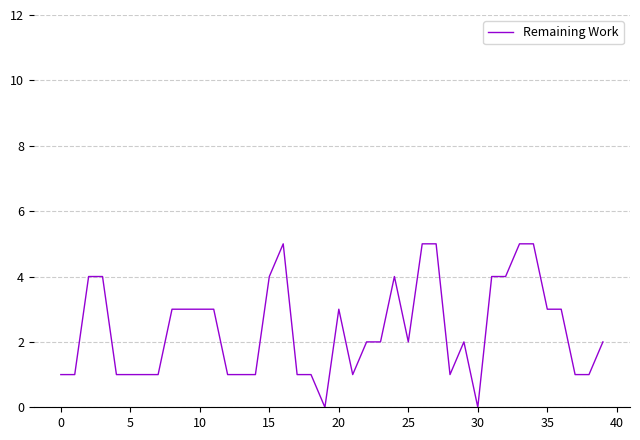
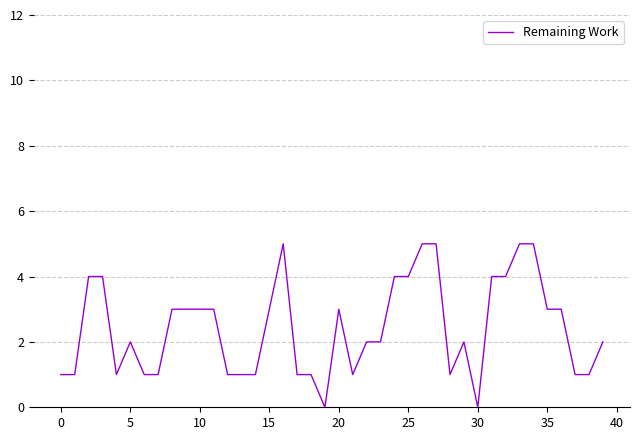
5: 1 -> 2
15: 4 -> 3
25: 2 -> 4
